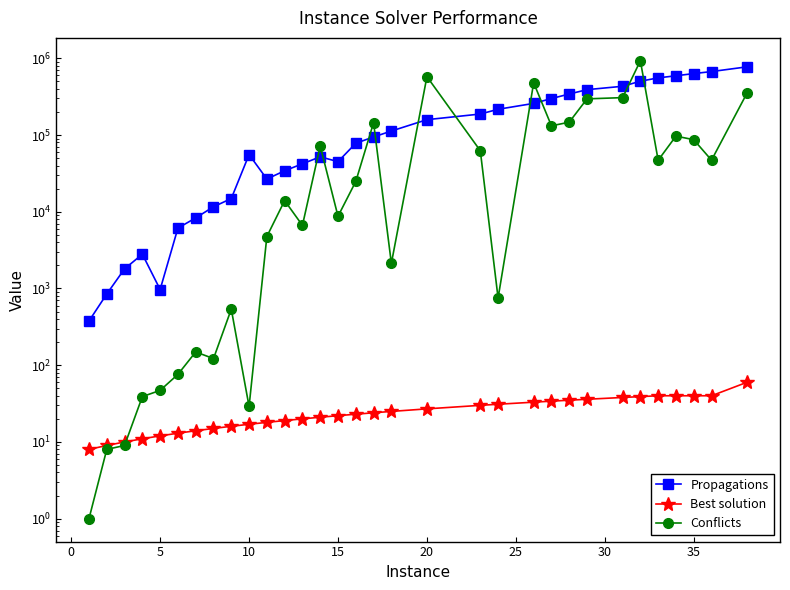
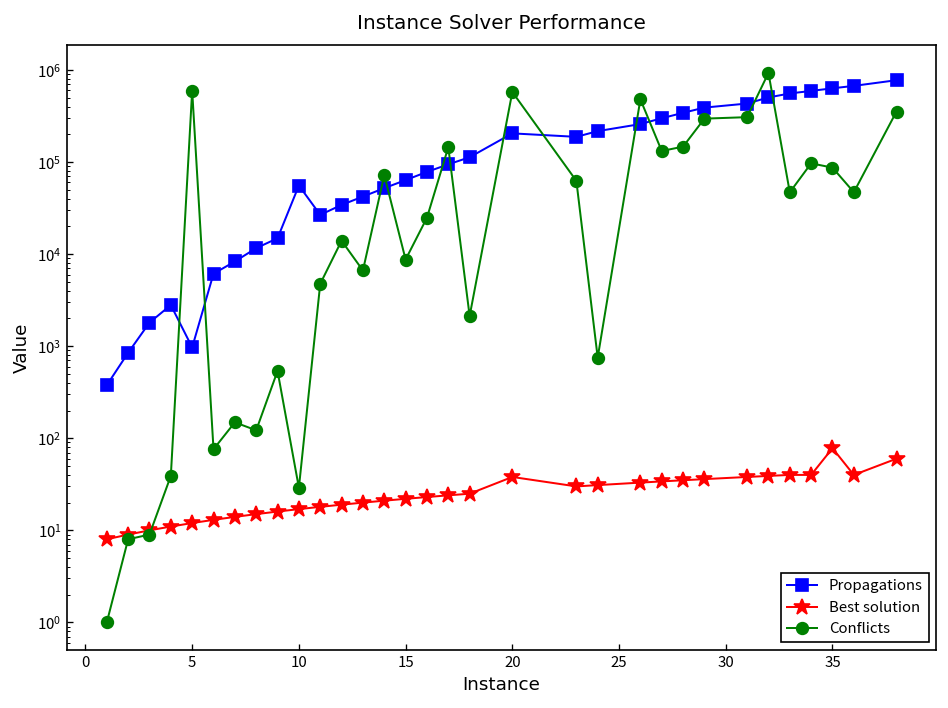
Conflicts, 5: 50 -> 600000
Propagations, 15: 40000 -> 60000
Propagations, 20: 160000 -> 200000
Best solution, 20: 27 -> 40
Best solution, 35: 40 -> 80
